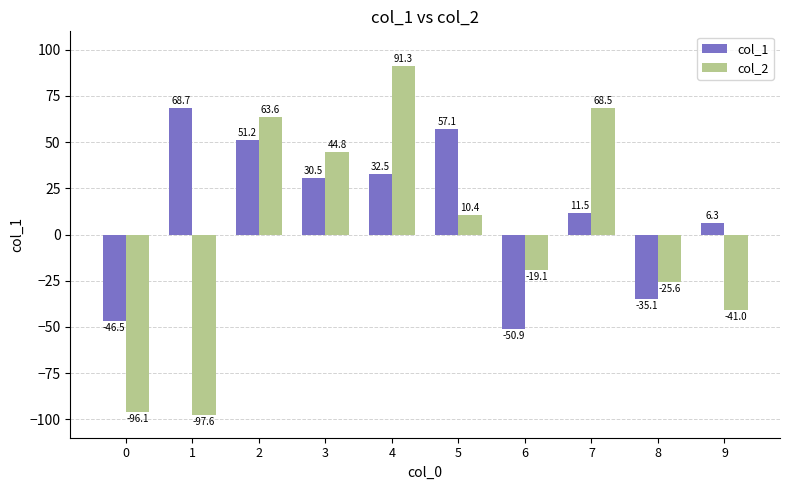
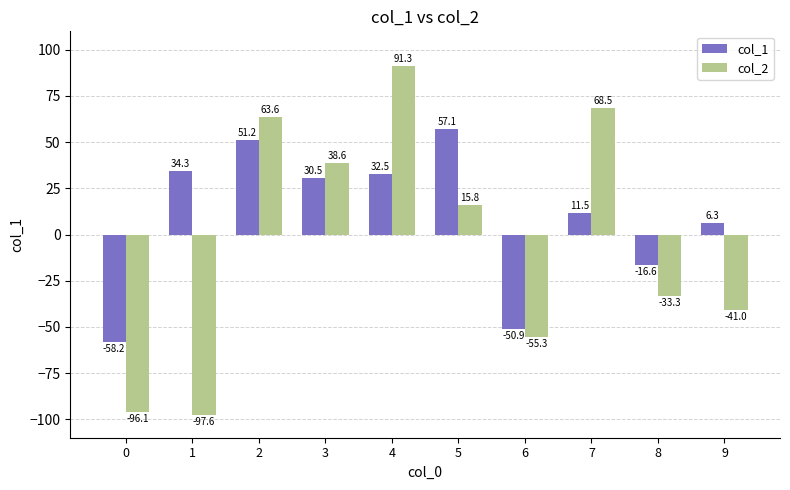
col_1, 0: -46.5 -> -58.2
col_1, 1: 68.7 -> 34.3
col_2, 3: 44.8 -> 38.6
col_2, 5: 10.4 -> 15.8
col_2, 6: -19.1 -> -55.3
col_1, 8: -35.1 -> -16.6
col_2, 8: -25.6 -> -33.3
